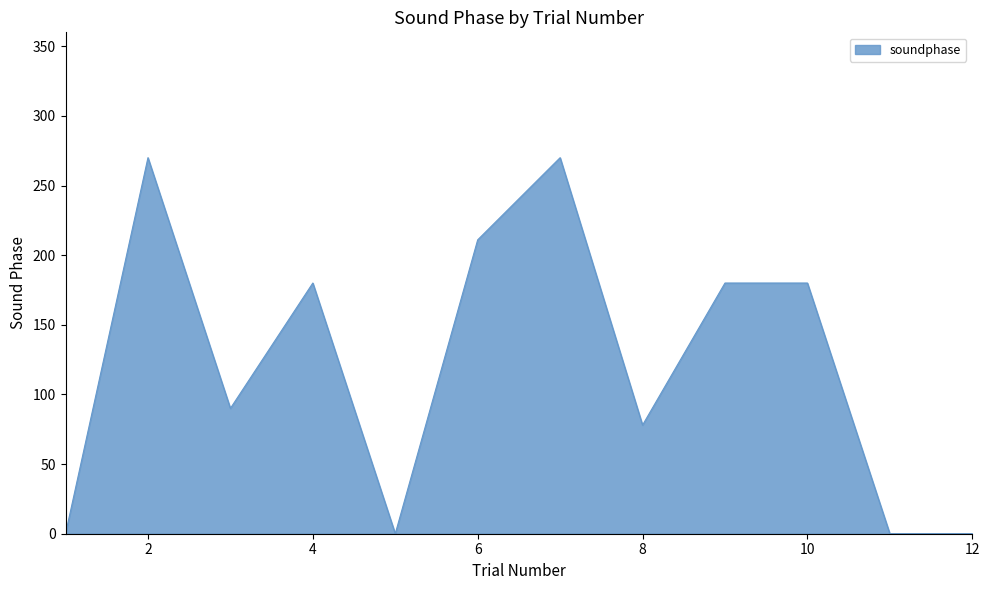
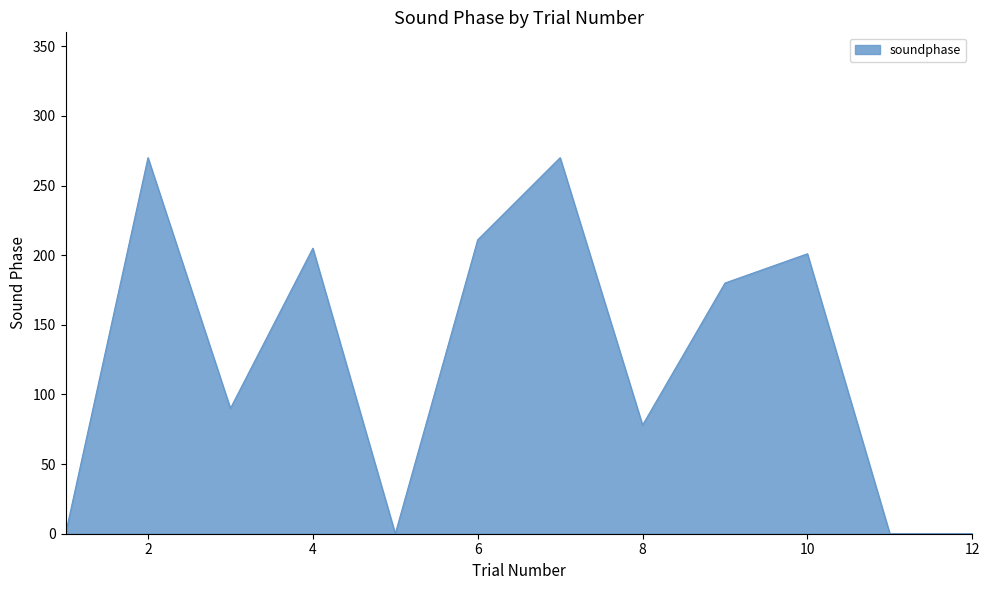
4: 180 -> 205
10: 180 -> 201
